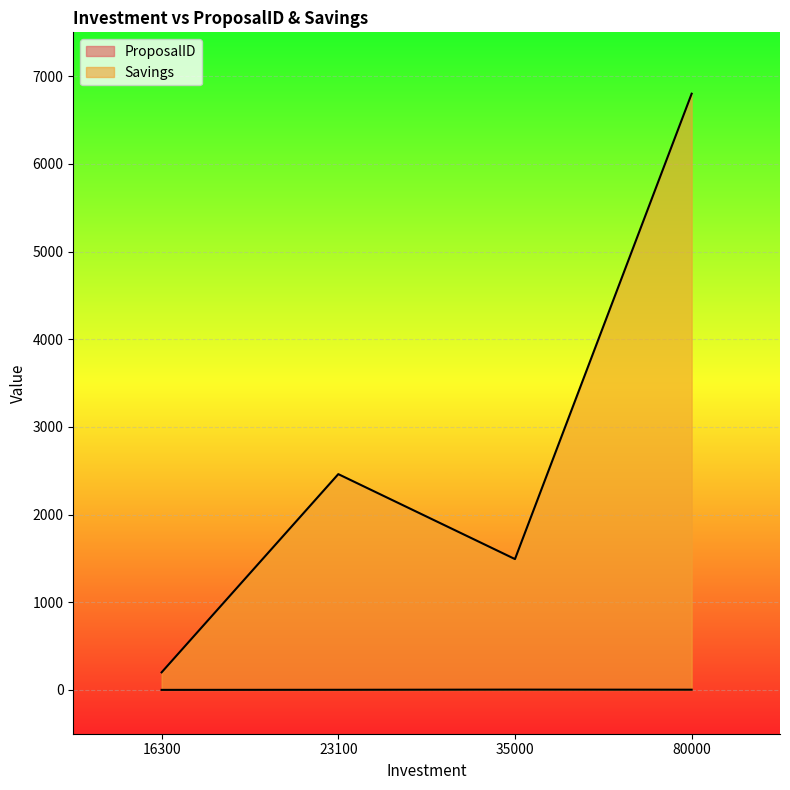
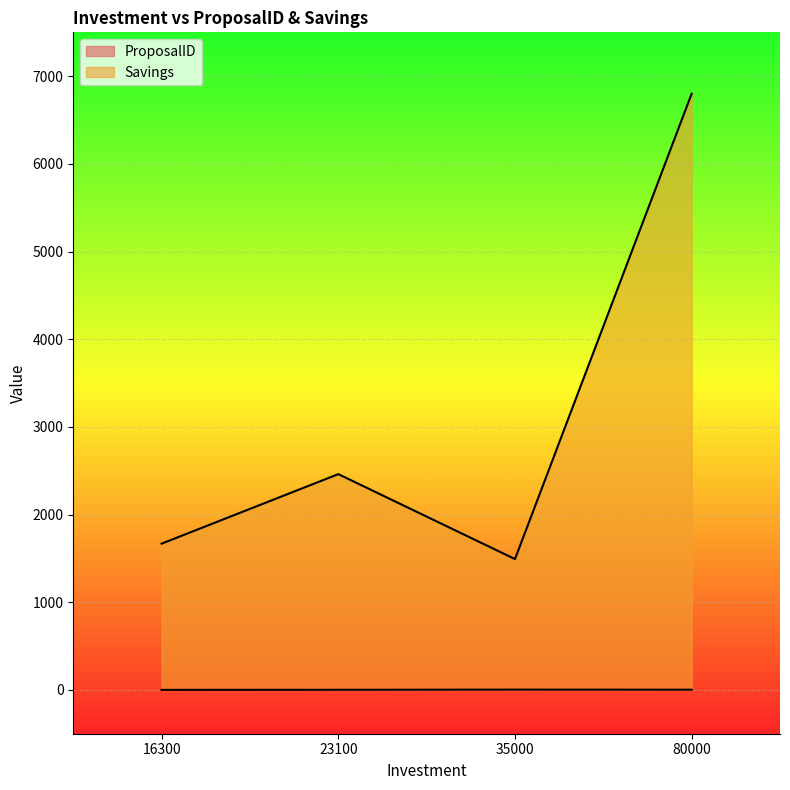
Savings, 16300: 200 -> 1700
